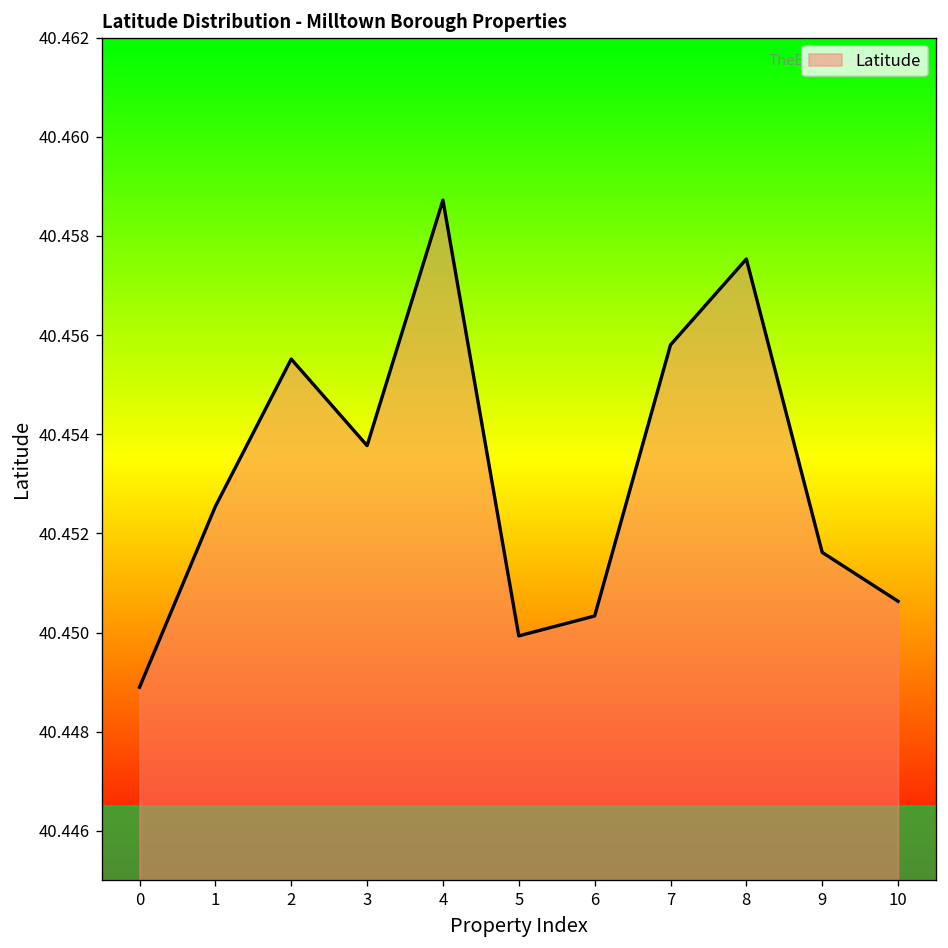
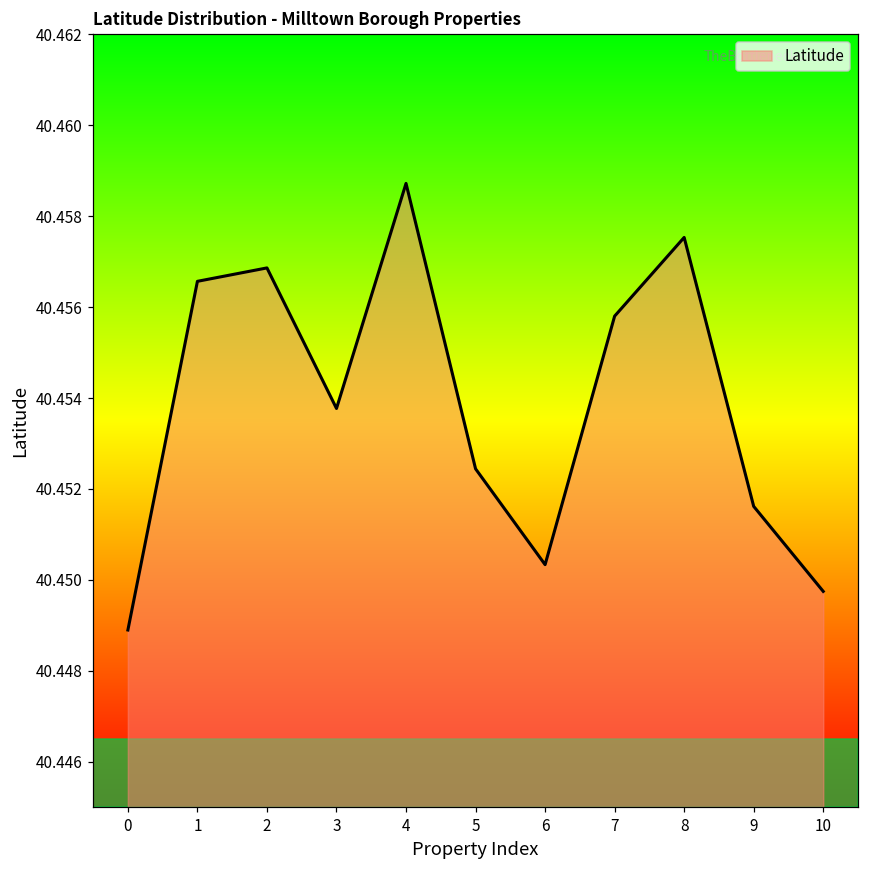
1: 40.4525 -> 40.4566
2: 40.4555 -> 40.4569
5: 40.4499 -> 40.4524
10: 40.4506 -> 40.4497
